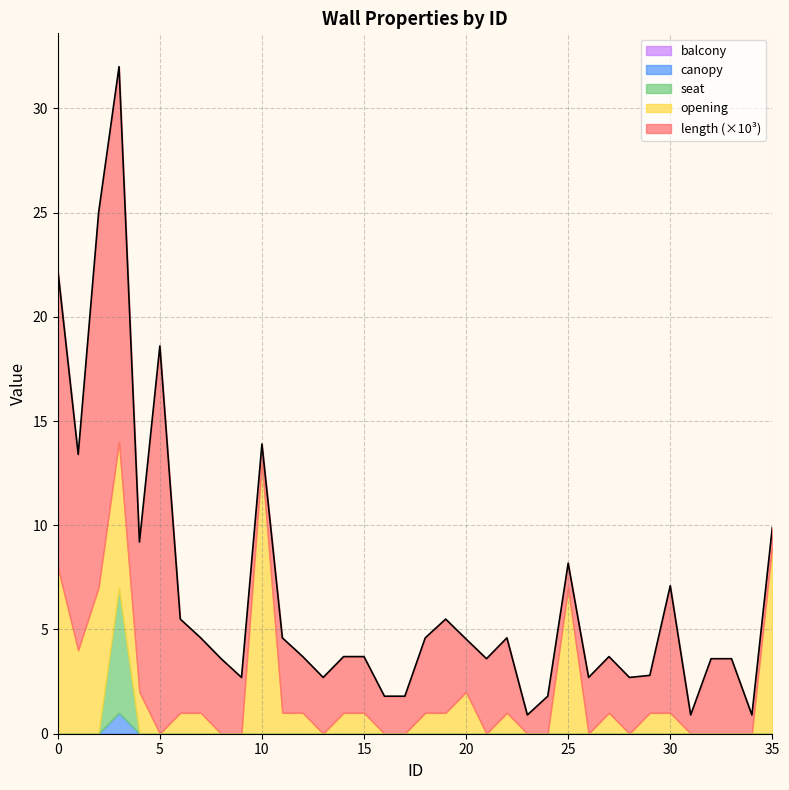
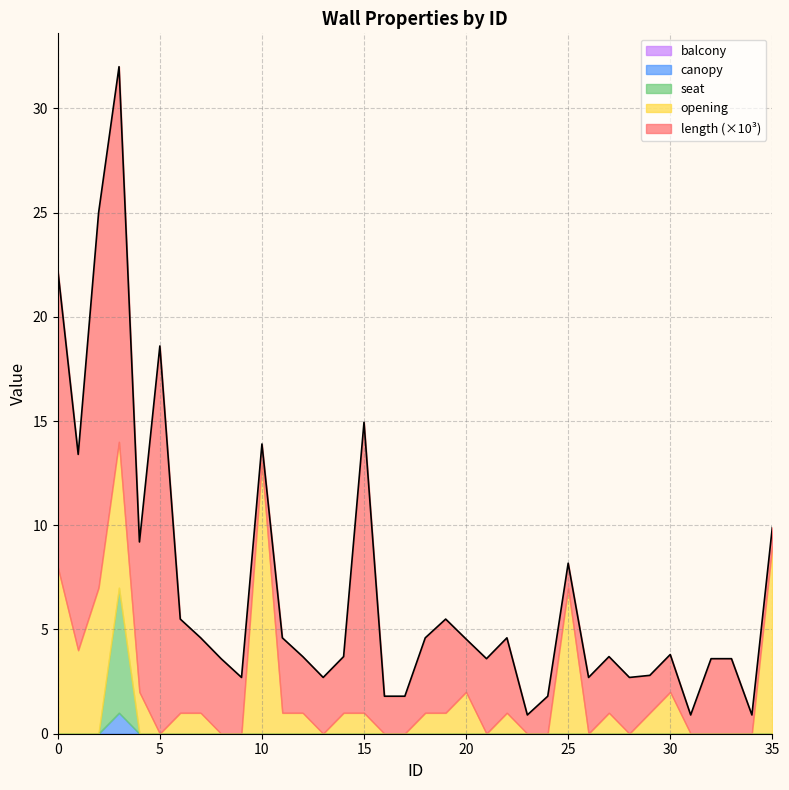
length (×10³), 15: 2.7 -> 13.9
opening, 30: 1 -> 2
length (×10³), 30: 6.1 -> 1.8
